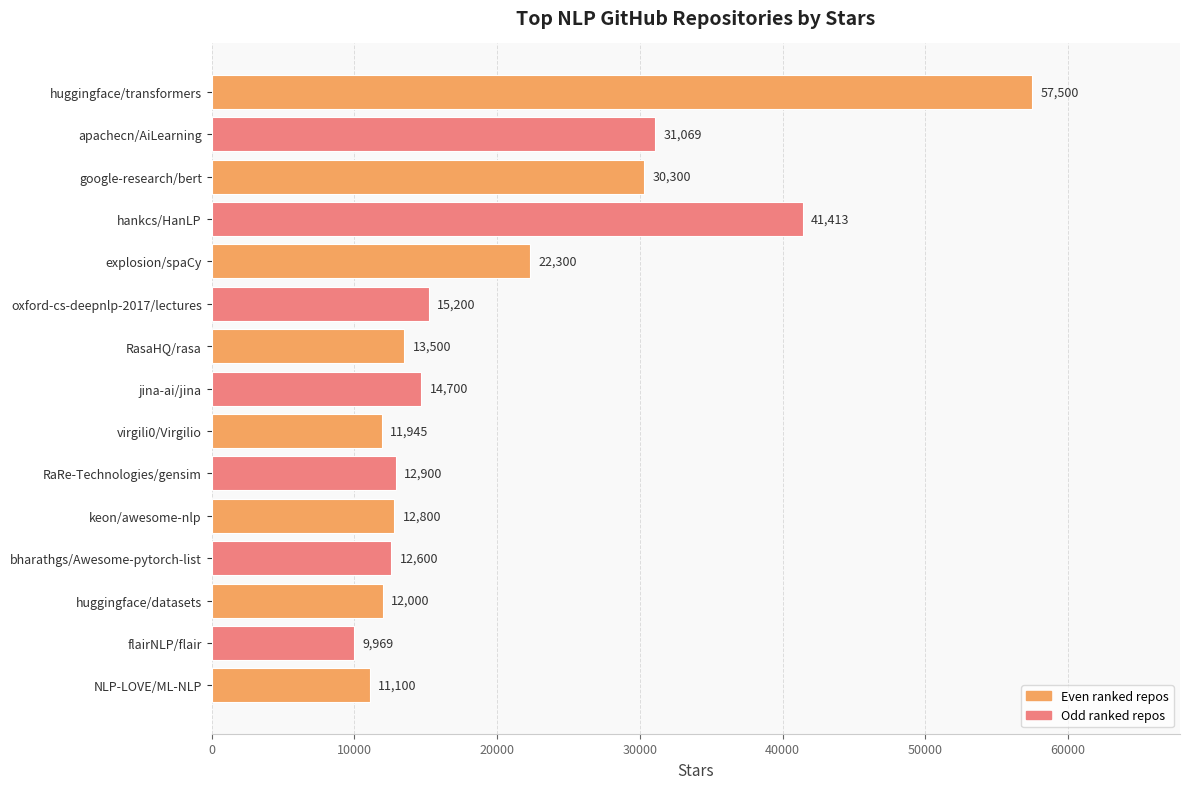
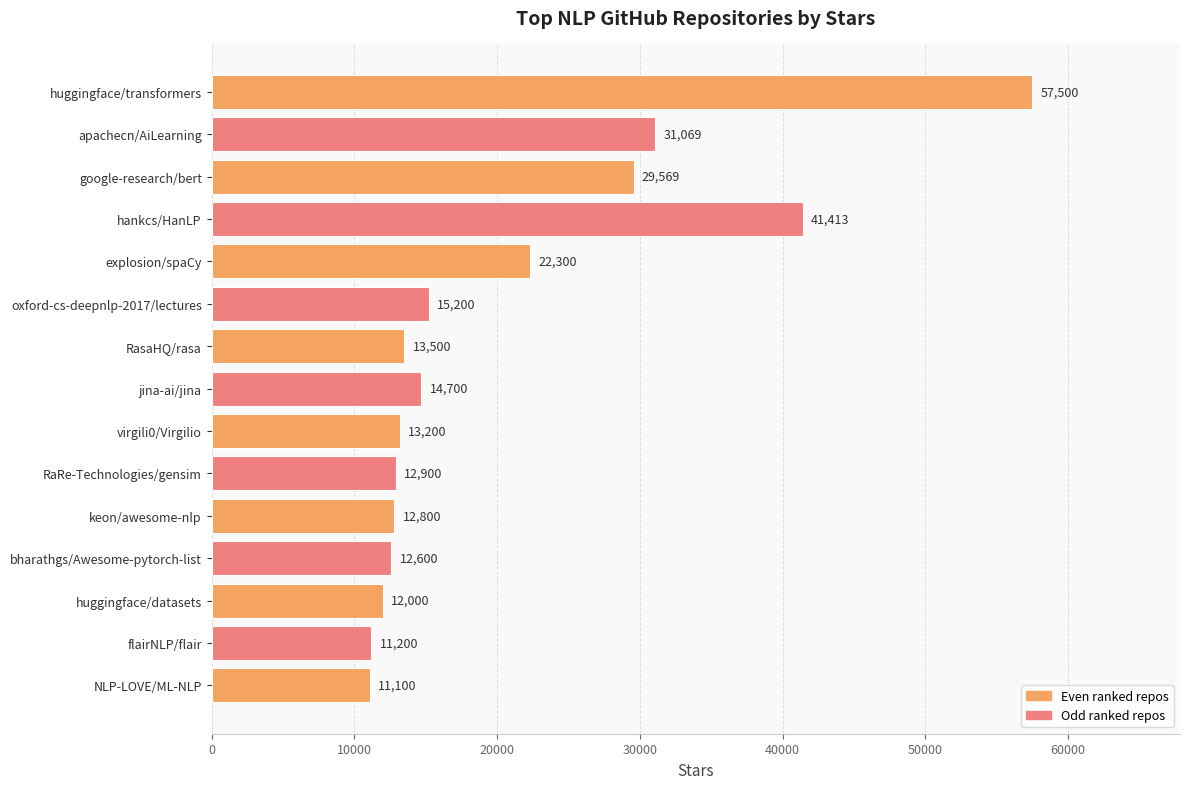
google-research/bert: 30,300 -> 29,569
virgili0/Virgilio: 11,945 -> 13,200
flairNLP/flair: 9,969 -> 11,200
